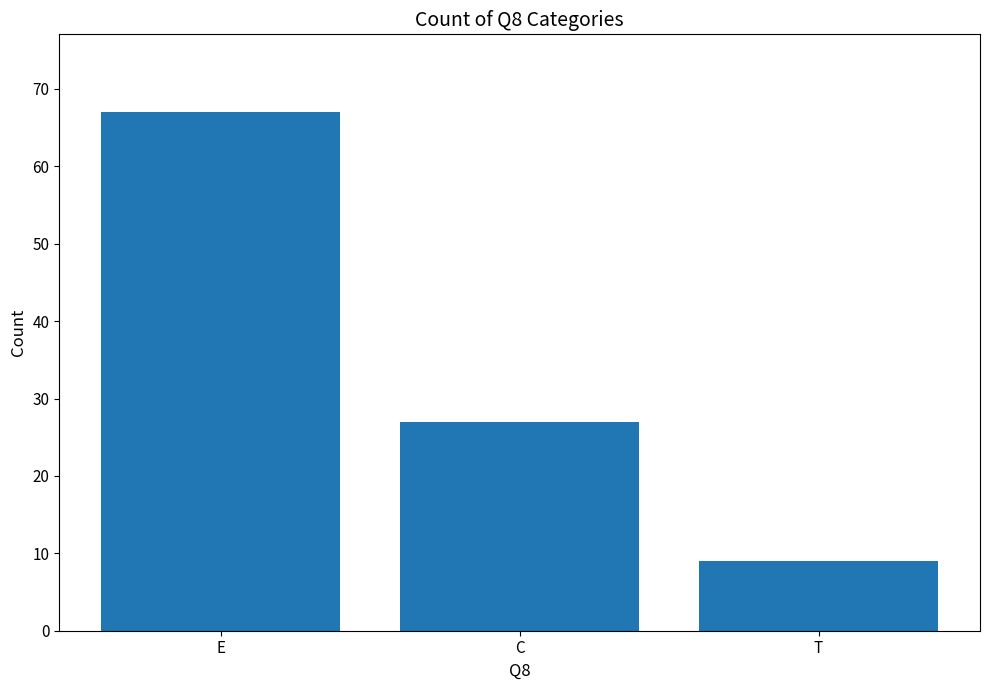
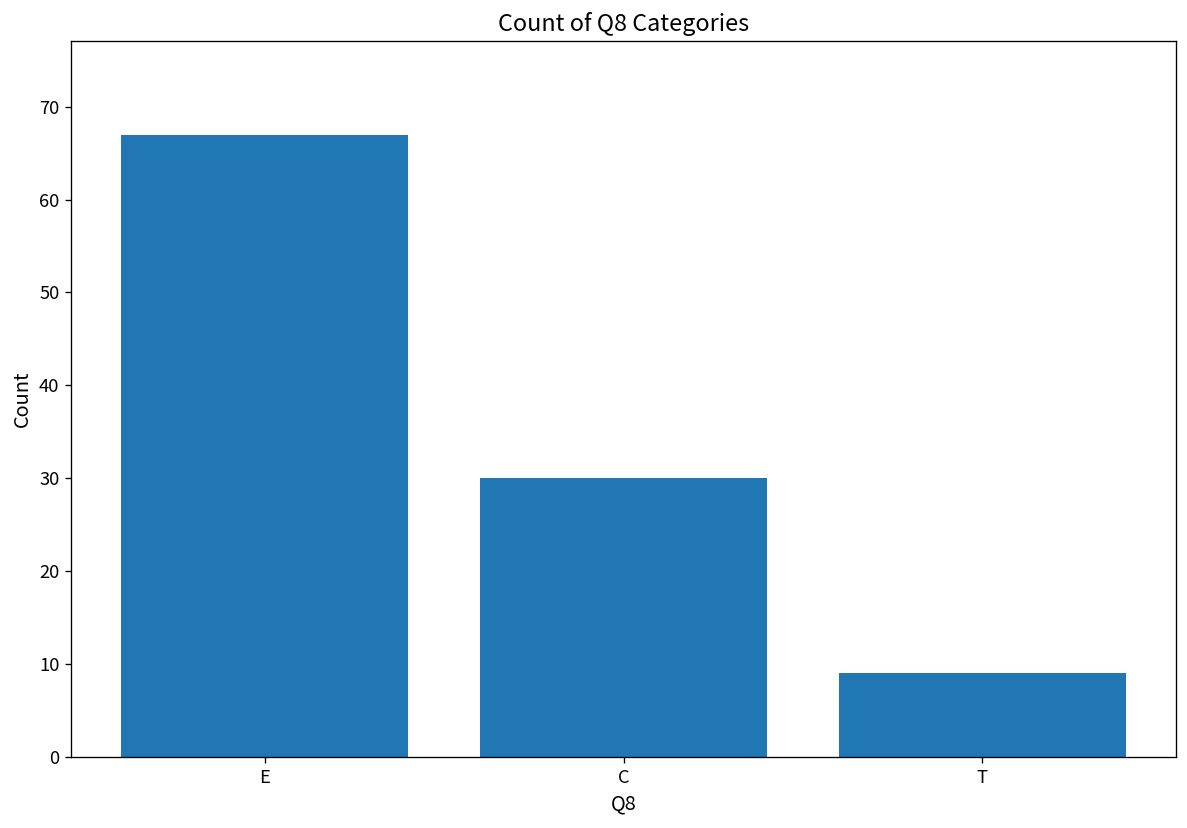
C: 27 -> 30
